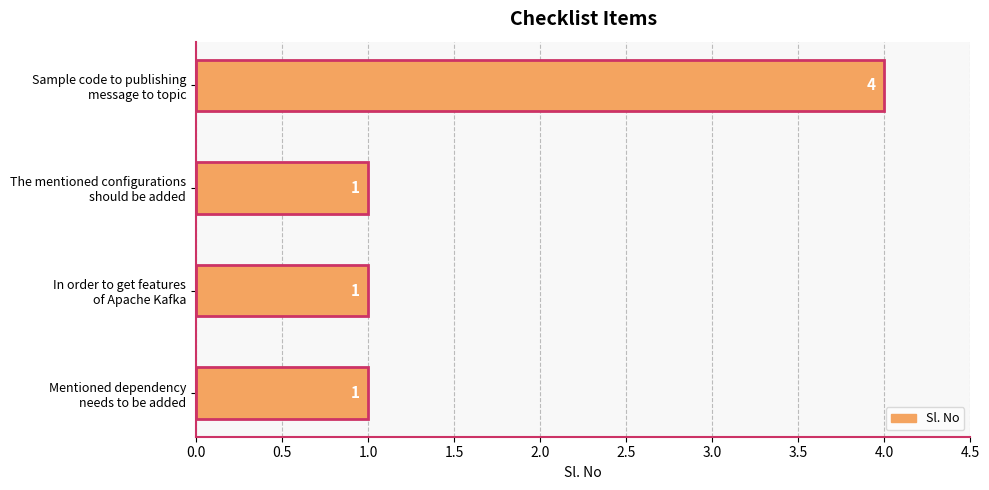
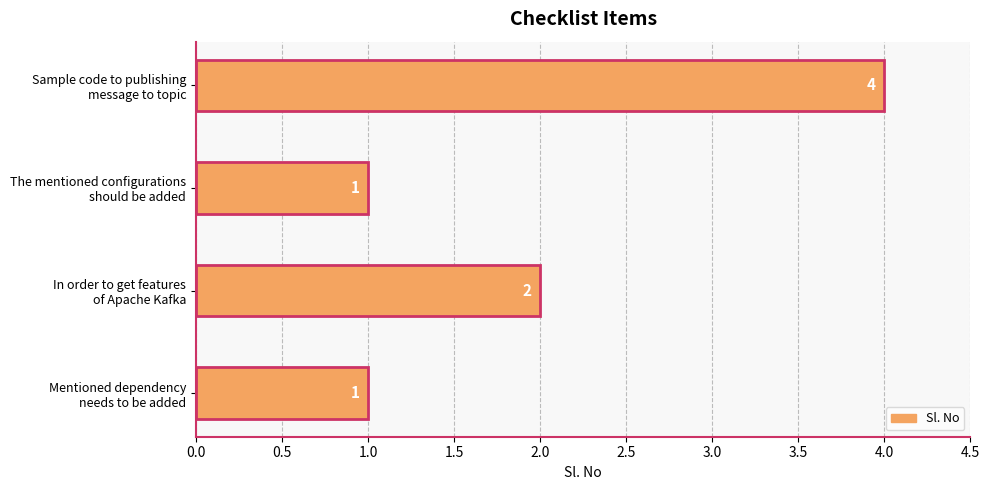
In order to get features of Apache Kafka: 1 -> 2
